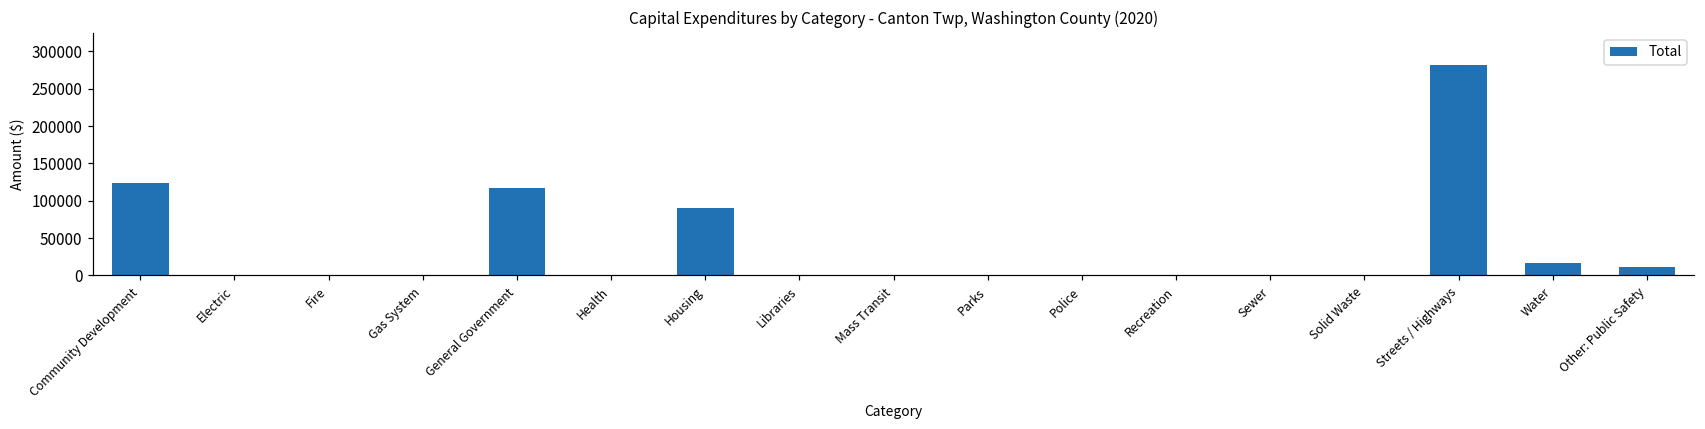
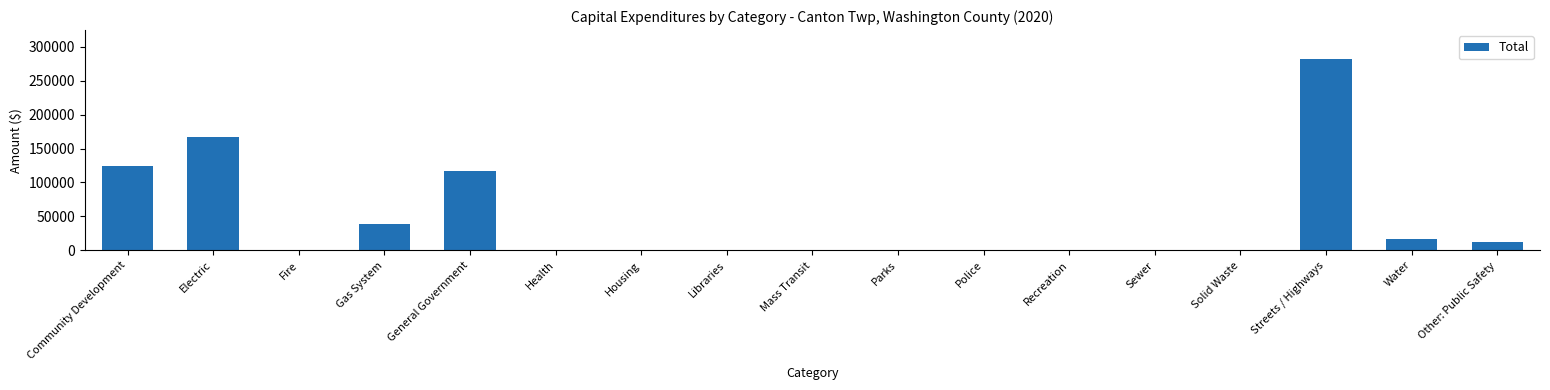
Electric: 0 -> 170000
Gas System: 0 -> 40000
Housing: 90000 -> 0
